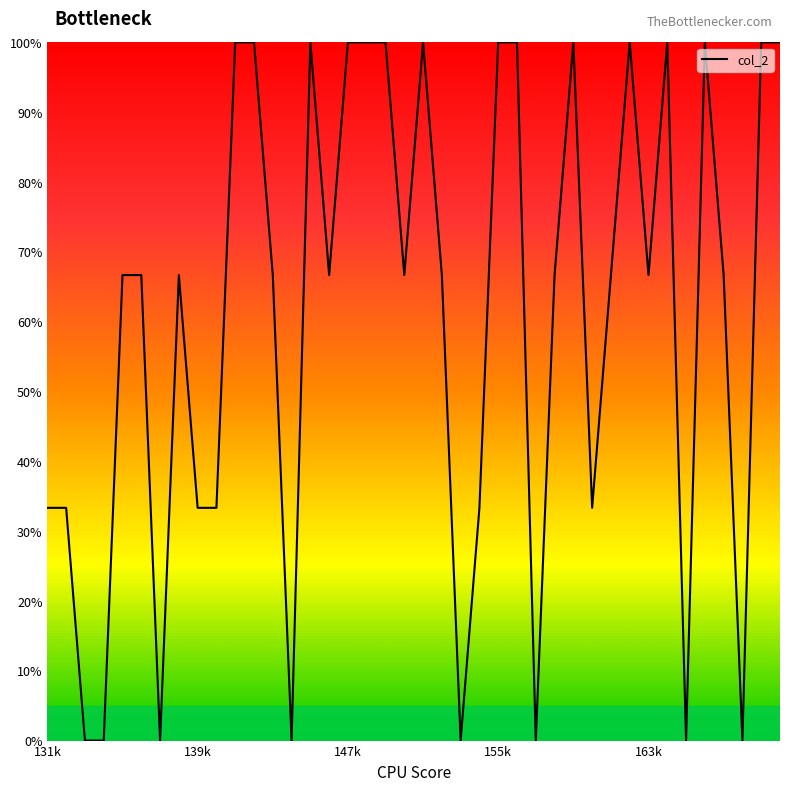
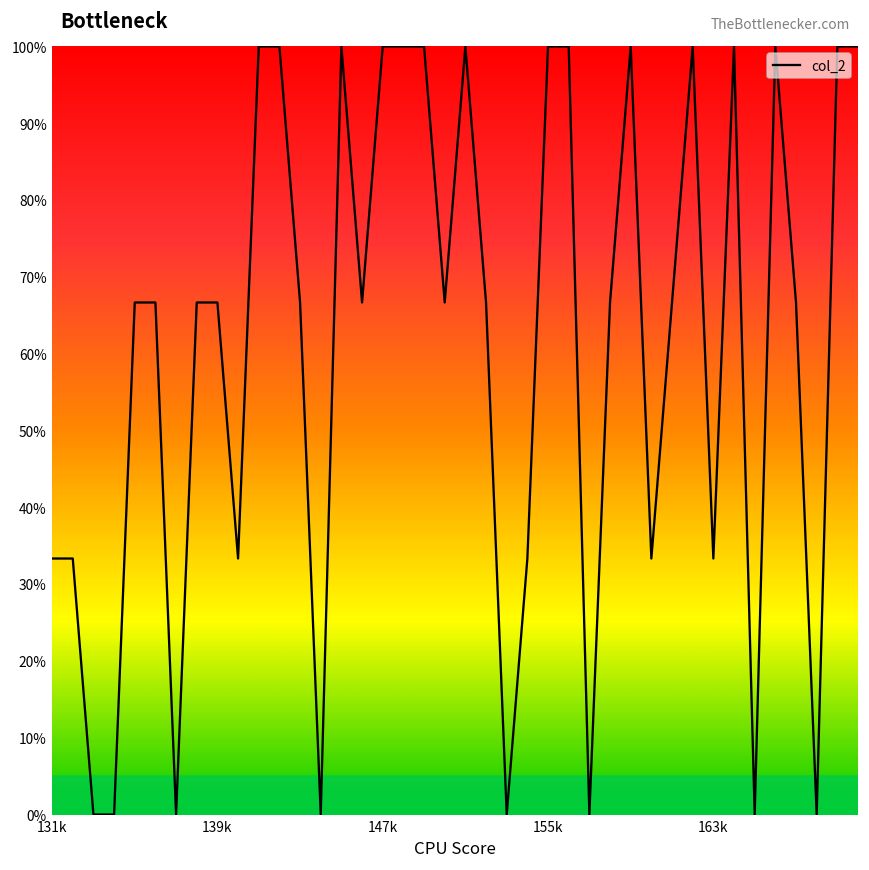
139k: 33% -> 67%
163k: 67% -> 33%
